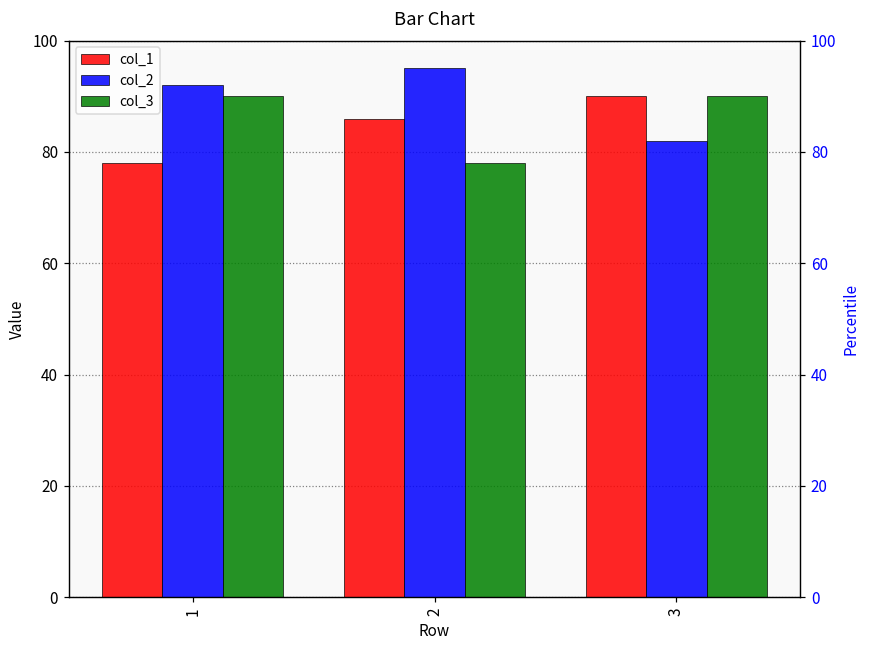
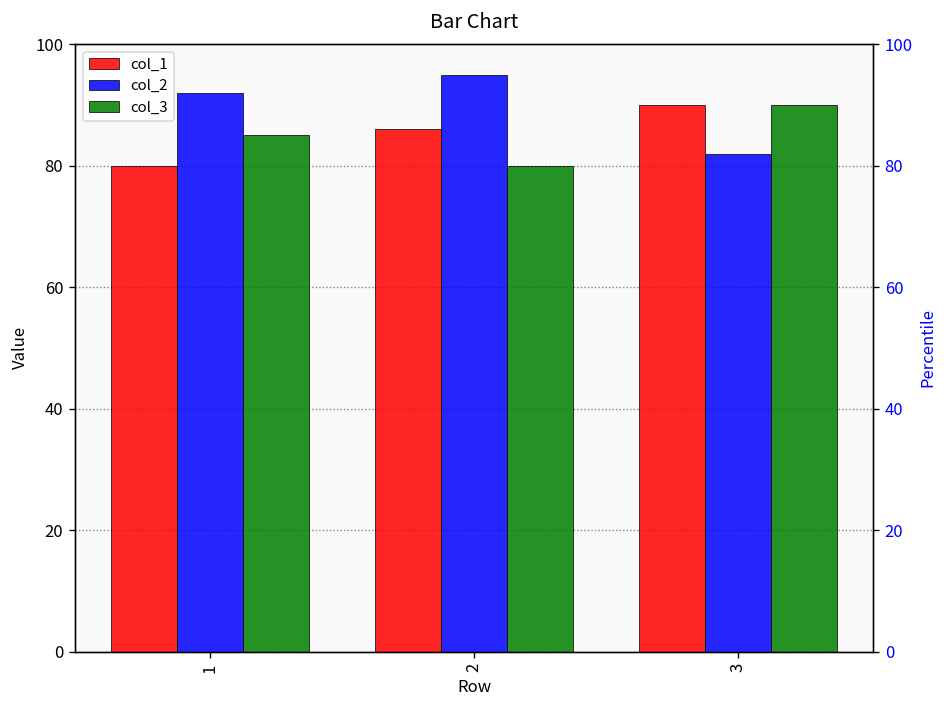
col_1, 1: 78 -> 80
col_3, 1: 90 -> 85
col_3, 2: 78 -> 80
